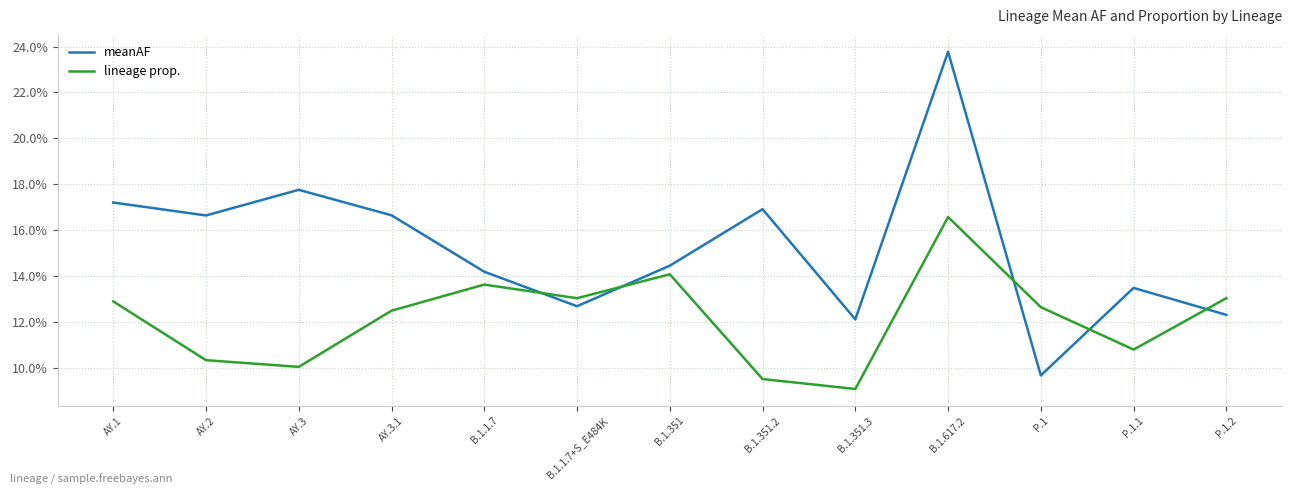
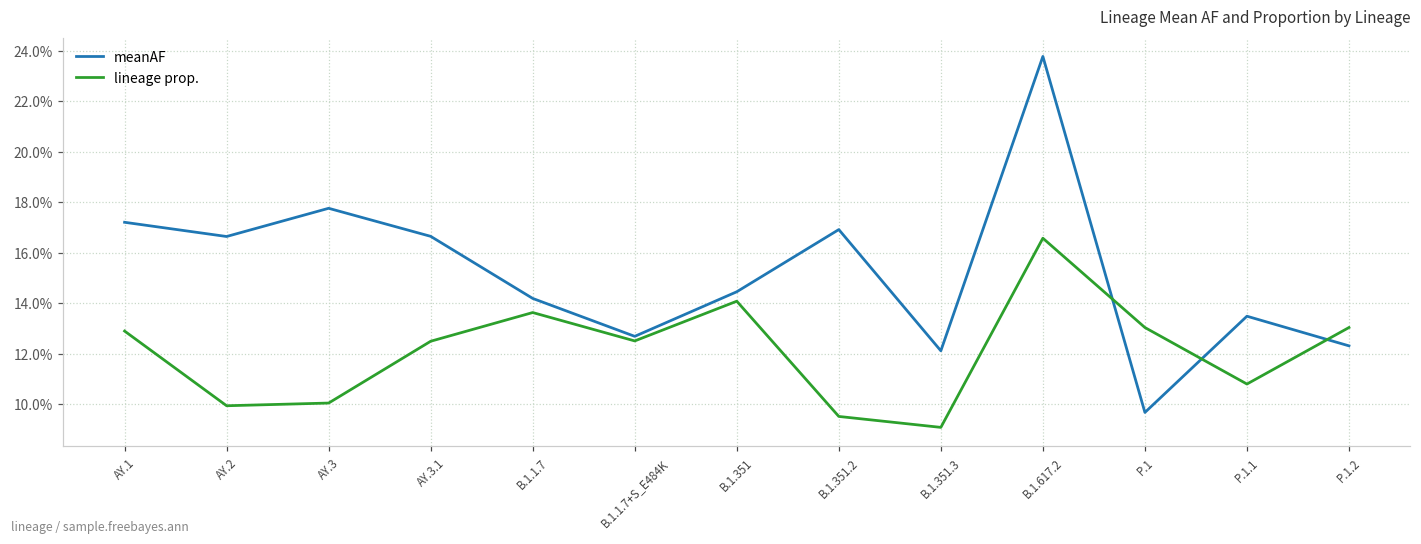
lineage prop., AY.2: 10.3% -> 9.9%
lineage prop., B.1.1.7+S_E484K: 13.0% -> 12.5%
lineage prop., P.1: 12.7% -> 13.0%
